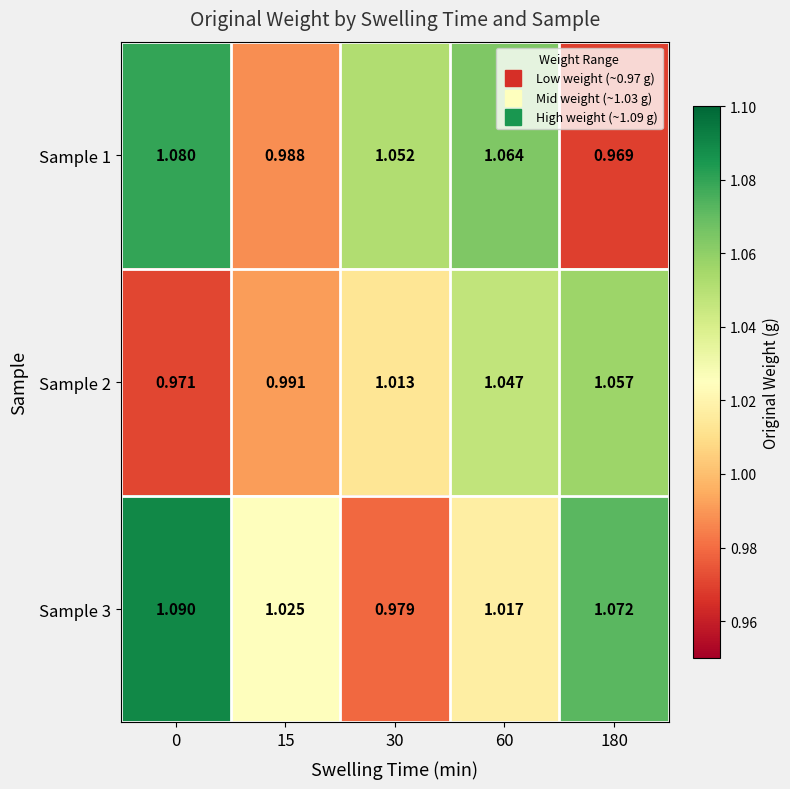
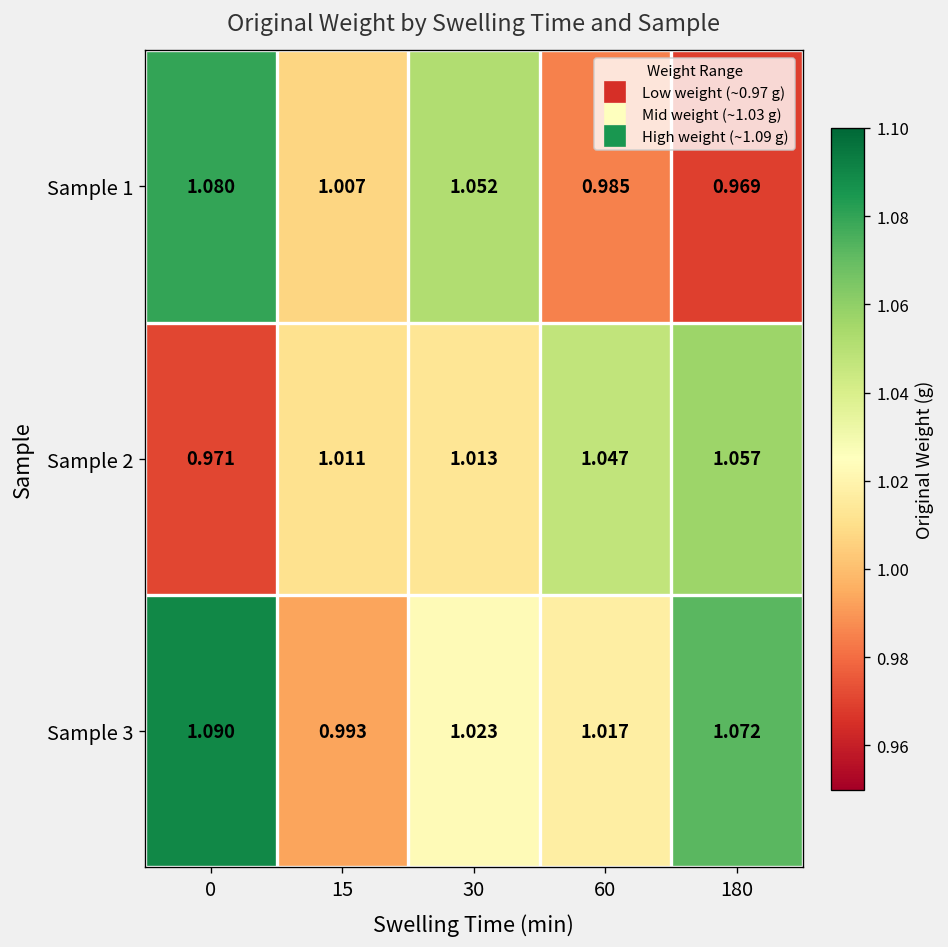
Sample 1, 15: 0.988 -> 1.007
Sample 1, 60: 1.064 -> 0.985
Sample 2, 15: 0.991 -> 1.011
Sample 3, 15: 1.025 -> 0.993
Sample 3, 30: 0.979 -> 1.023
